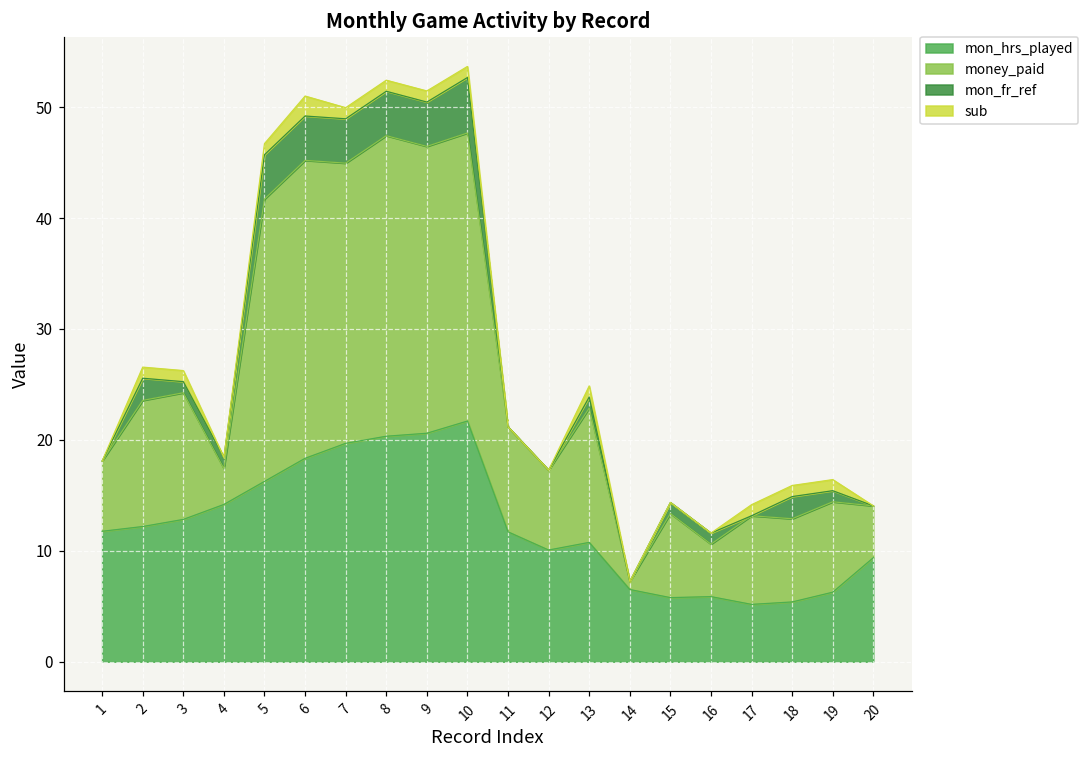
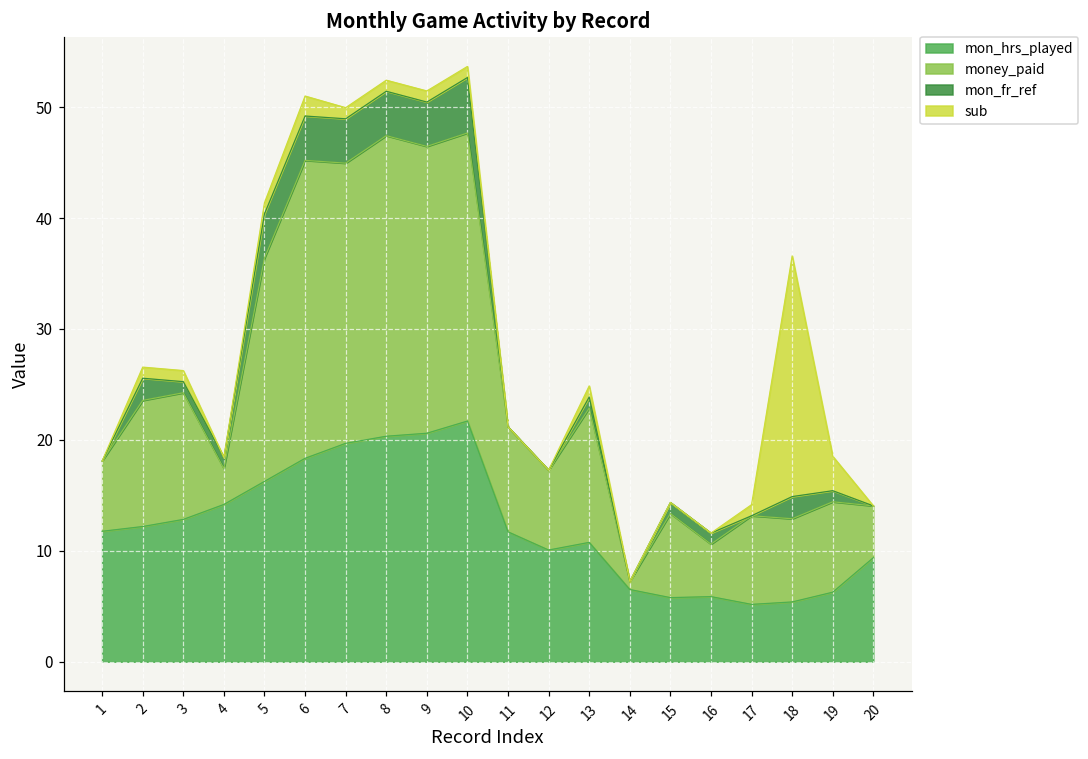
money_paid, 5: 25.5 -> 20.1
sub, 18: 1.0 -> 21.7
sub, 19: 1.0 -> 3.1
